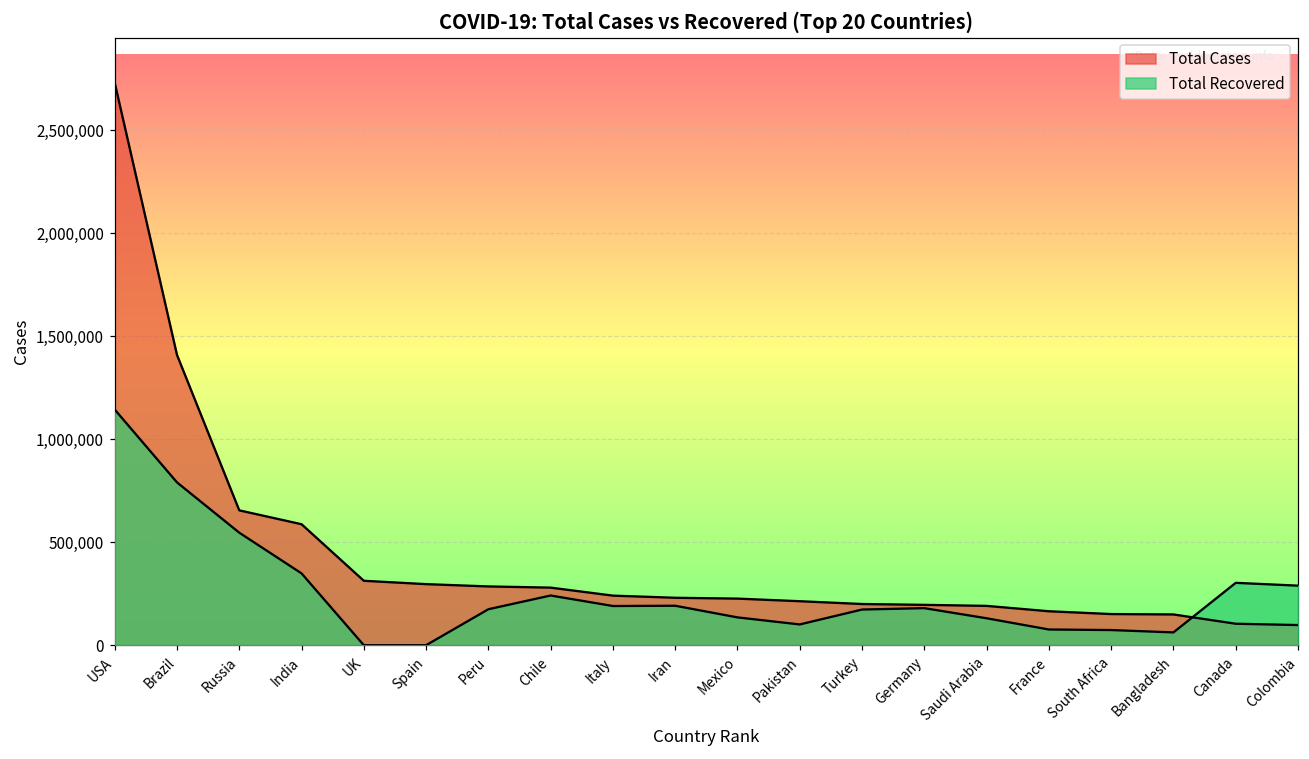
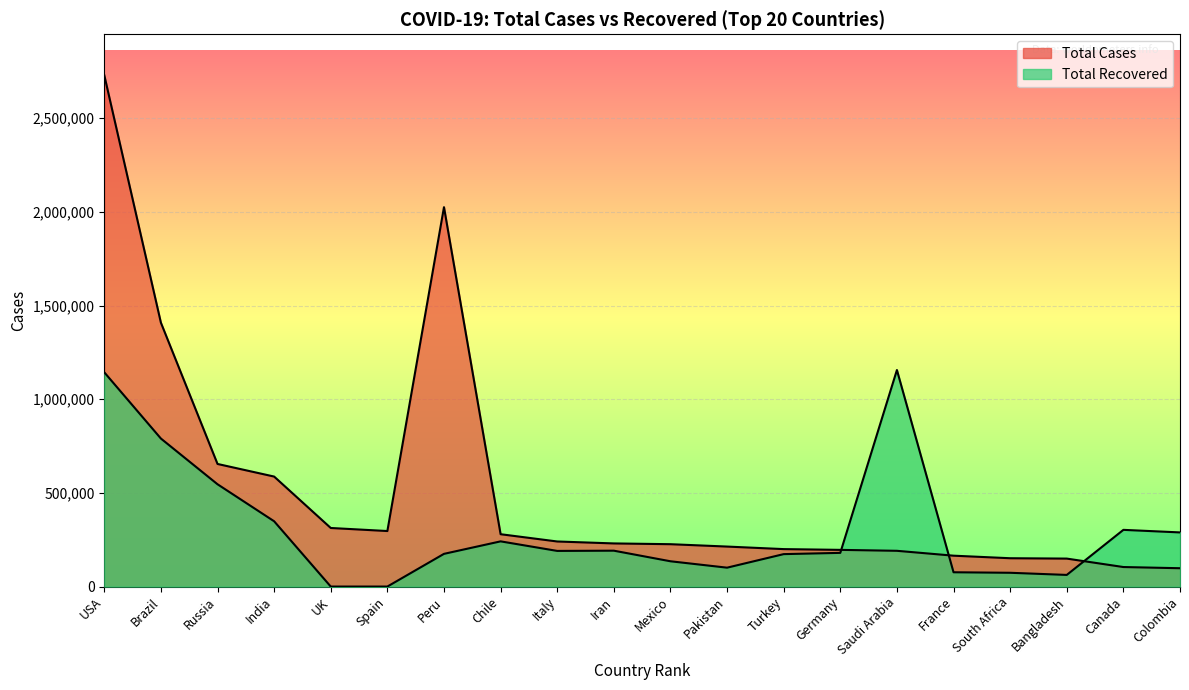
Total Cases, Peru: 290,000 -> 2,030,000
Total Recovered, Saudi Arabia: 130,000 -> 1,160,000
